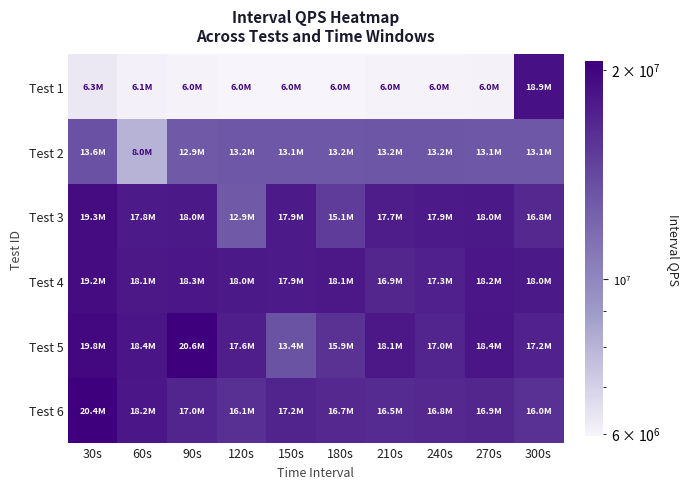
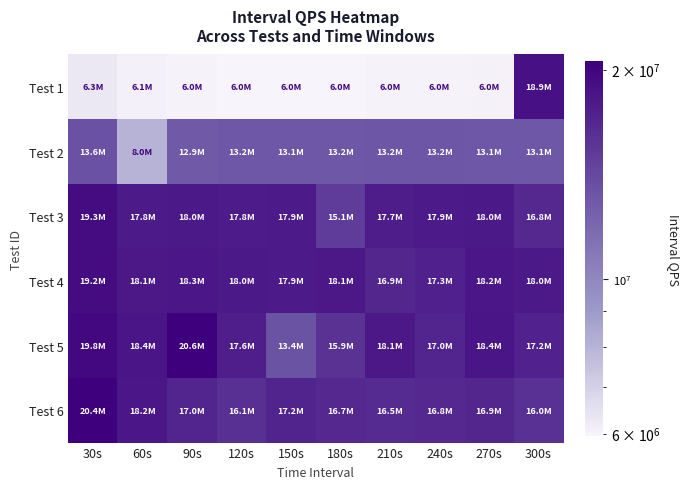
Test 3, 120s: 12.9M -> 17.8M
